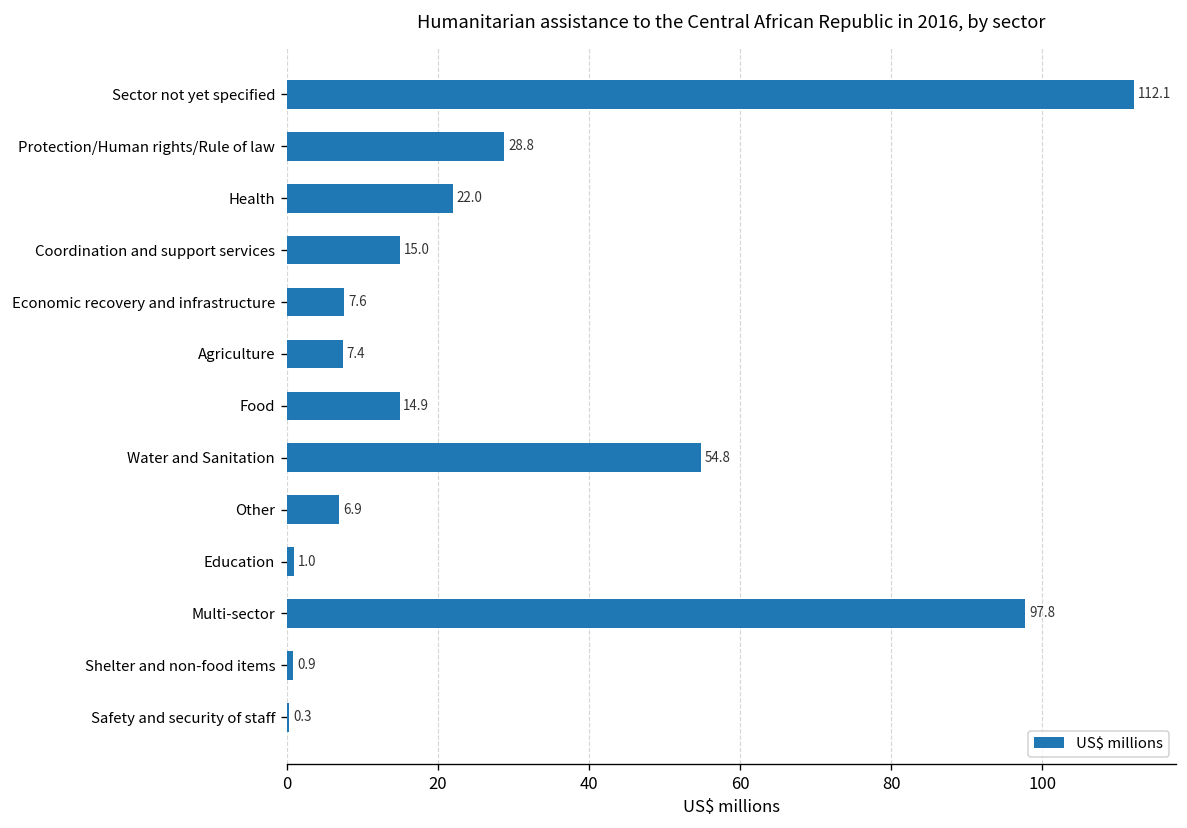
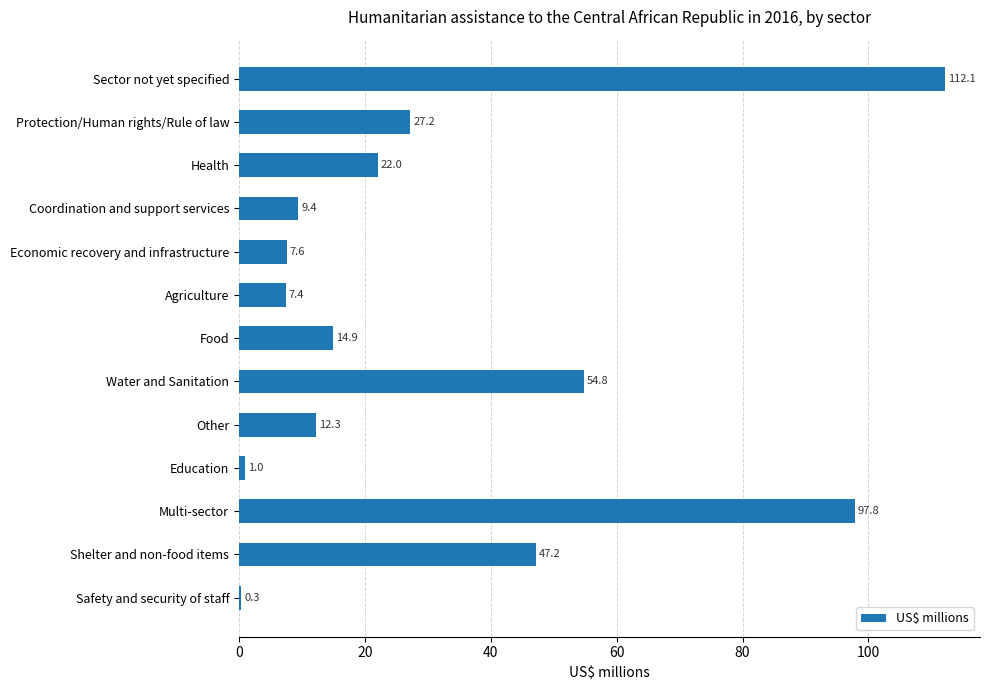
Protection/Human rights/Rule of law: 28.8 -> 27.2
Coordination and support services: 15.0 -> 9.4
Other: 6.9 -> 12.3
Shelter and non-food items: 0.9 -> 47.2
